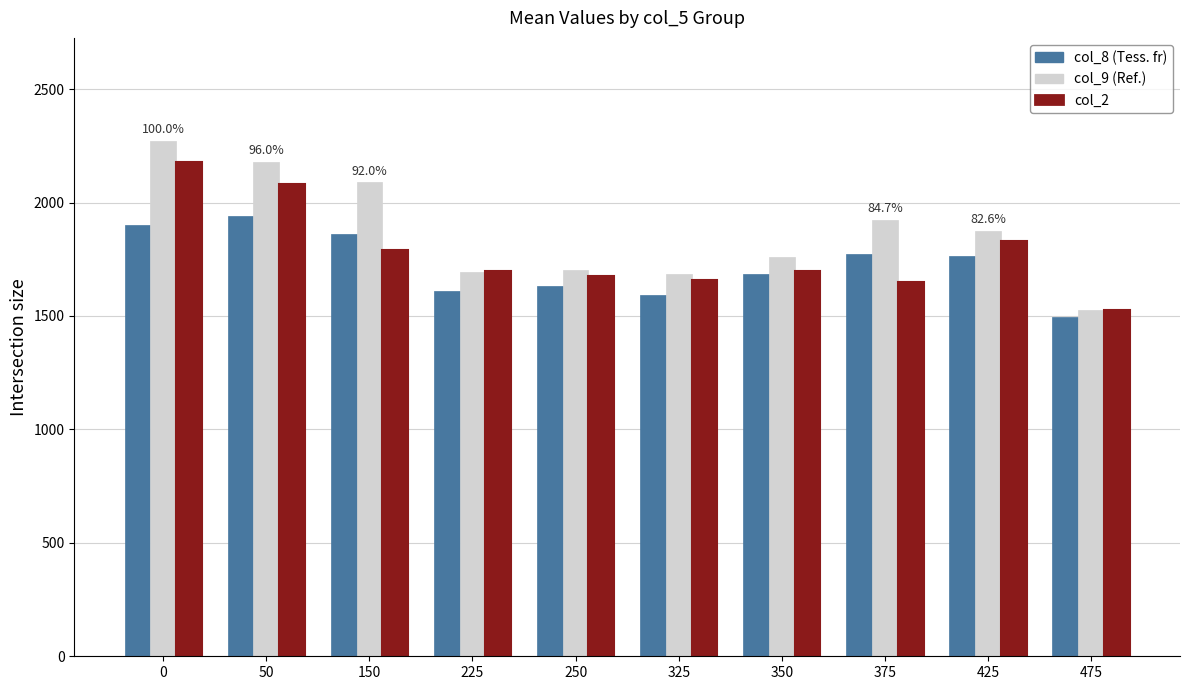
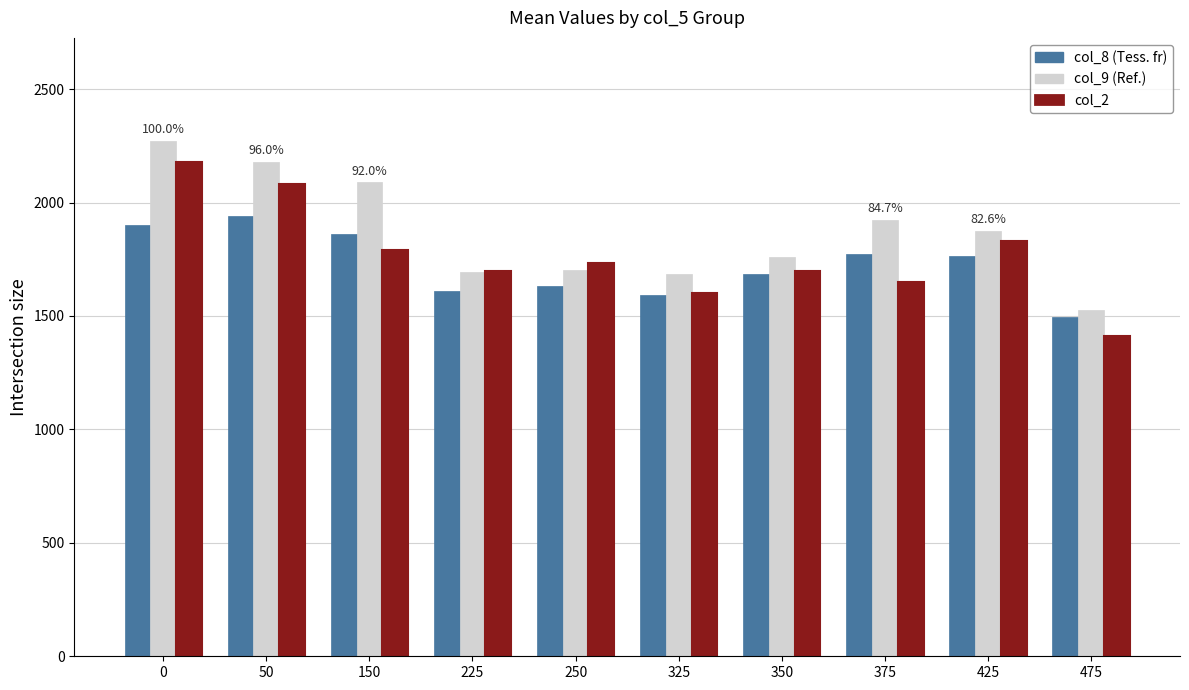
col_2, 250: 1680 -> 1730
col_2, 325: 1660 -> 1600
col_2, 475: 1530 -> 1410
